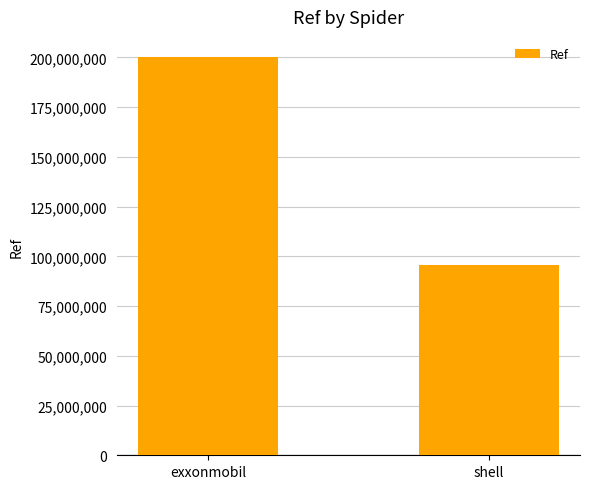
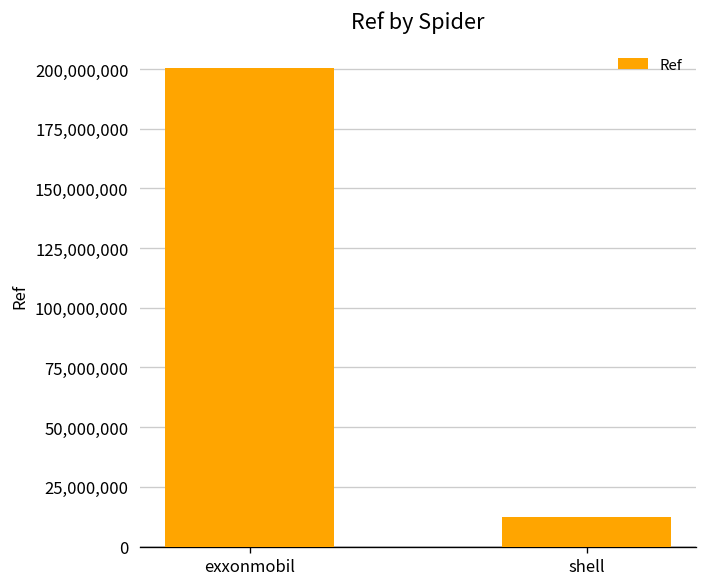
shell: 96,000,000 -> 12,000,000
